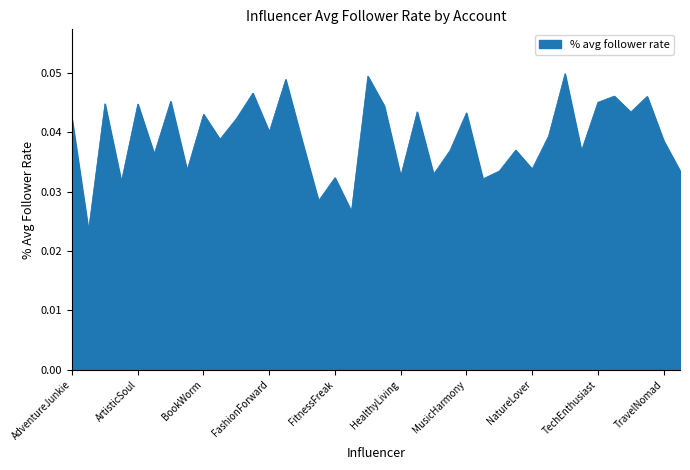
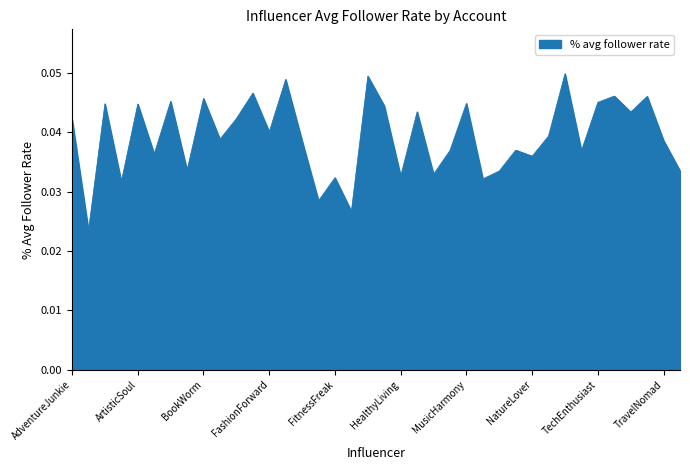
BookWorm: 0.043 -> 0.046
MusicHarmony: 0.043 -> 0.045
NatureLover: 0.034 -> 0.036
